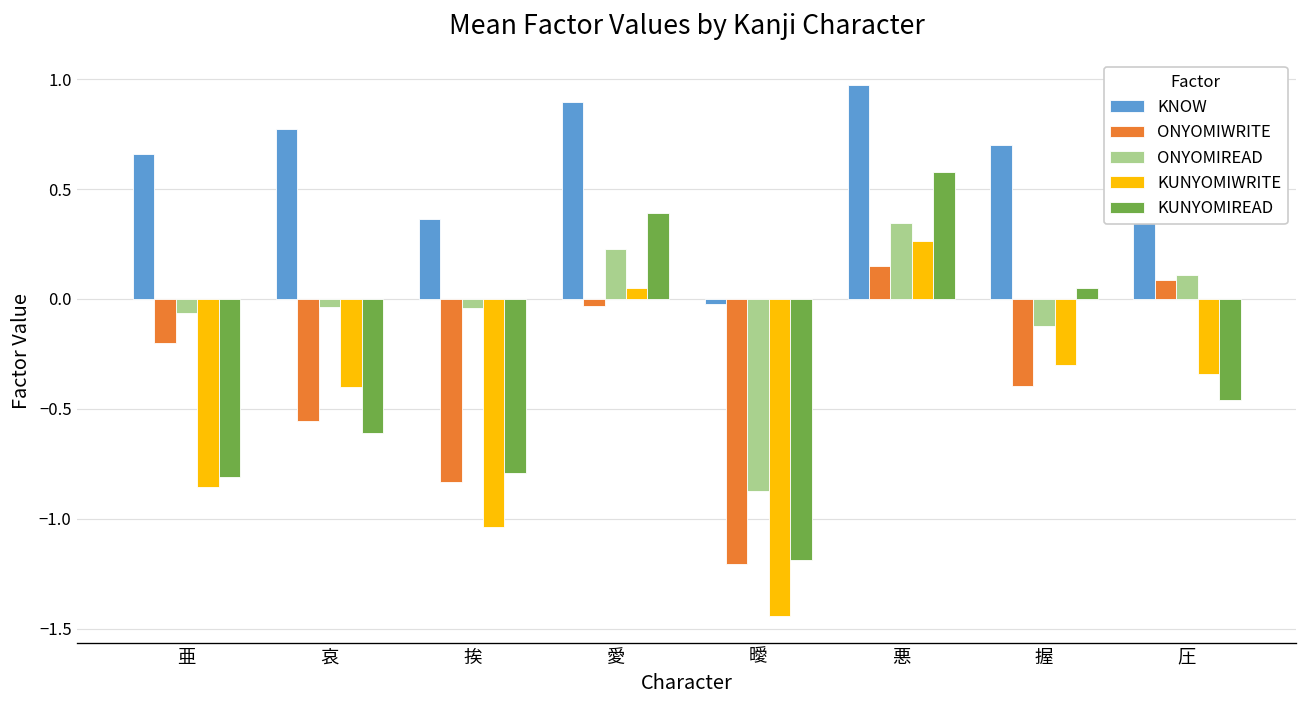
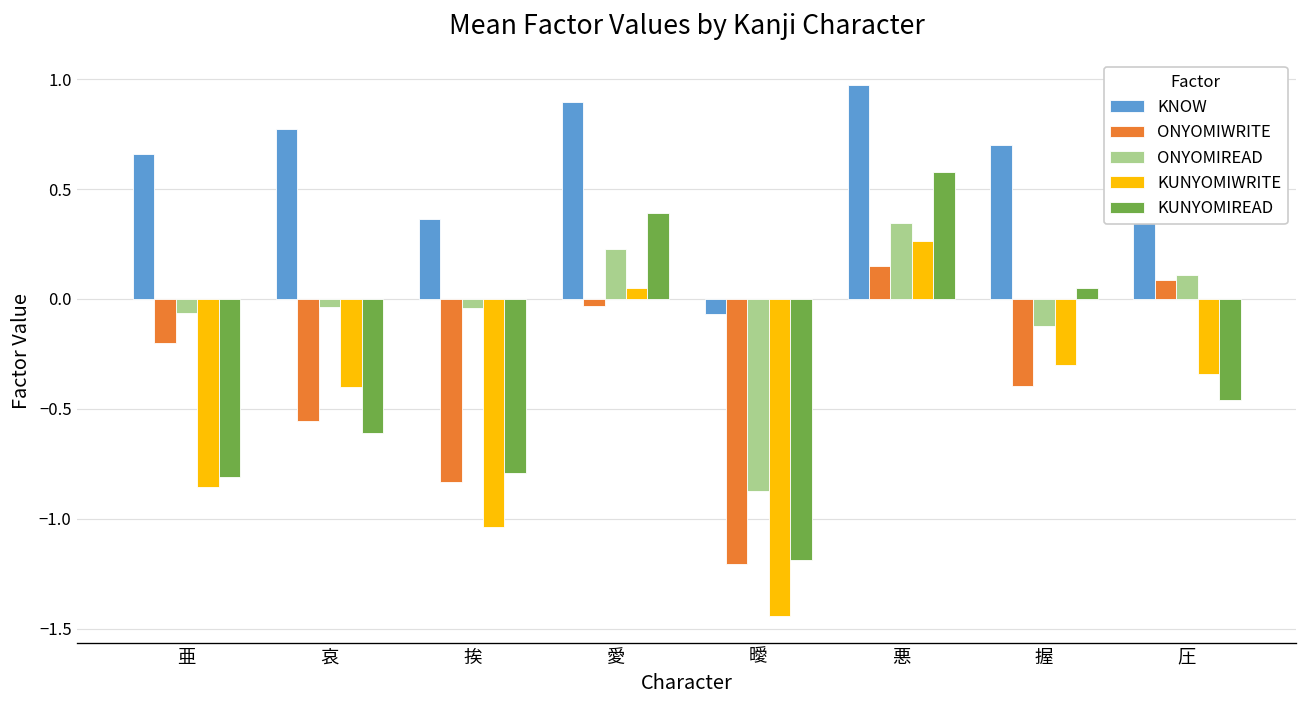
KNOW, 曖: -0.02 -> -0.07
